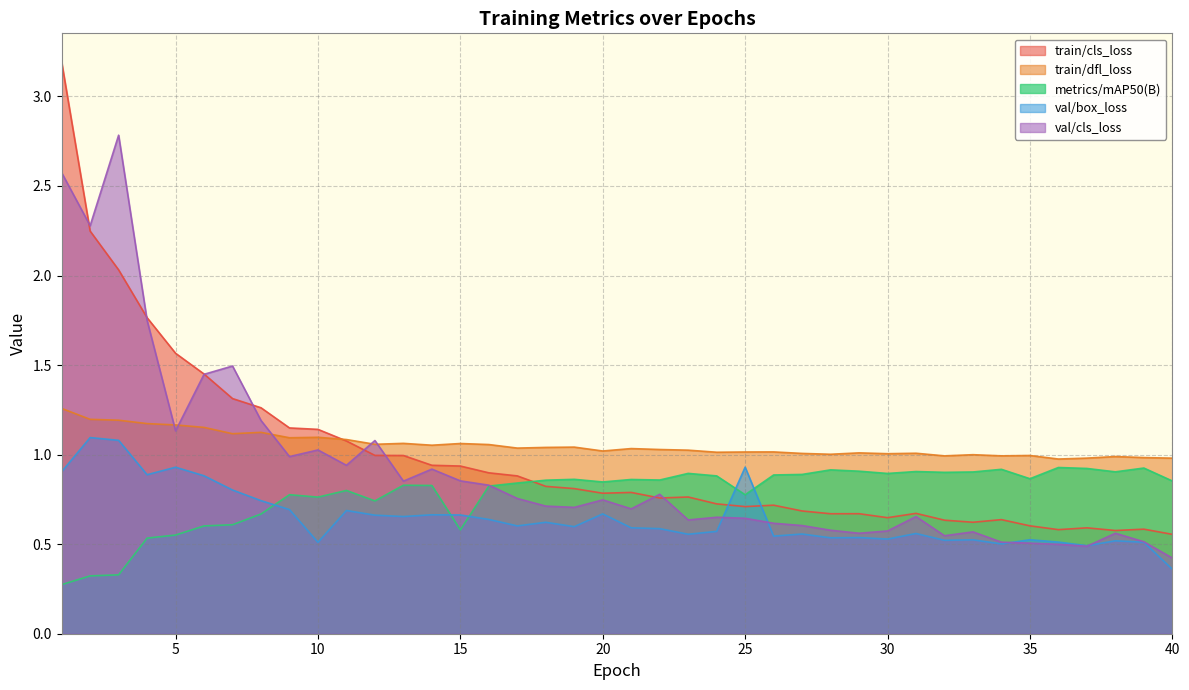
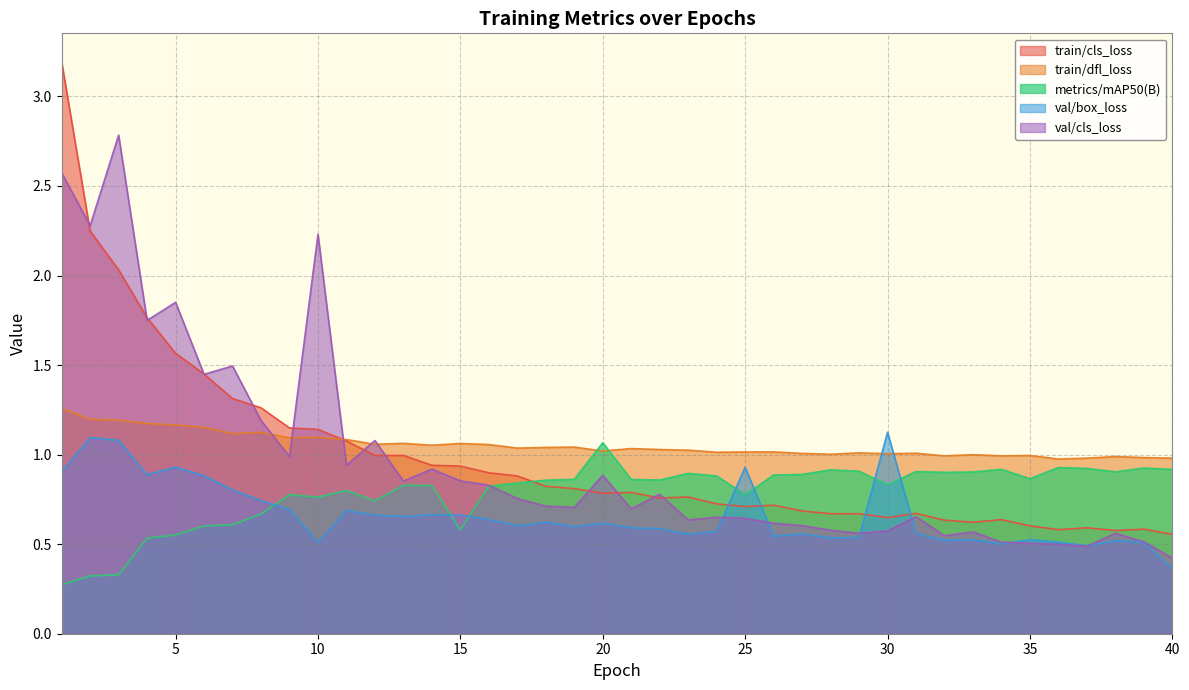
val/cls_loss, 5: 1.13 -> 1.85
val/cls_loss, 10: 1.03 -> 2.23
metrics/mAP50(B), 20: 0.85 -> 1.07
val/box_loss, 20: 0.67 -> 0.62
val/cls_loss, 20: 0.75 -> 0.88
metrics/mAP50(B), 30: 0.89 -> 0.83
val/box_loss, 30: 0.53 -> 1.13
metrics/mAP50(B), 40: 0.85 -> 0.92
